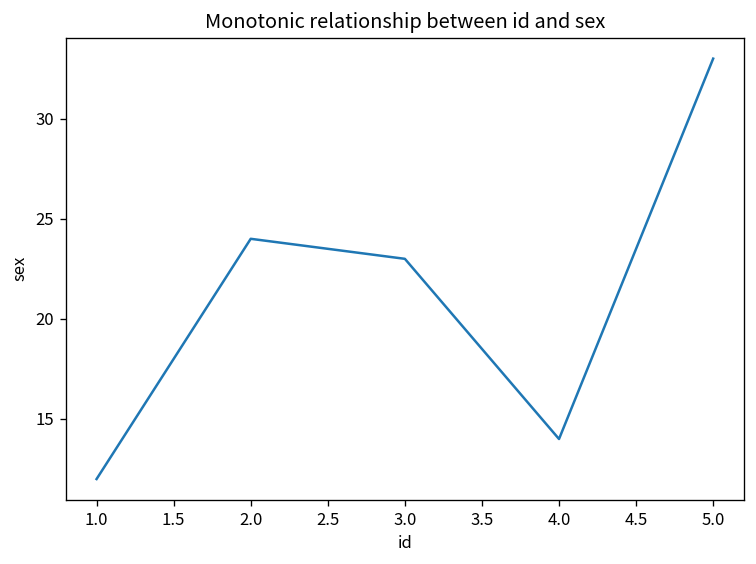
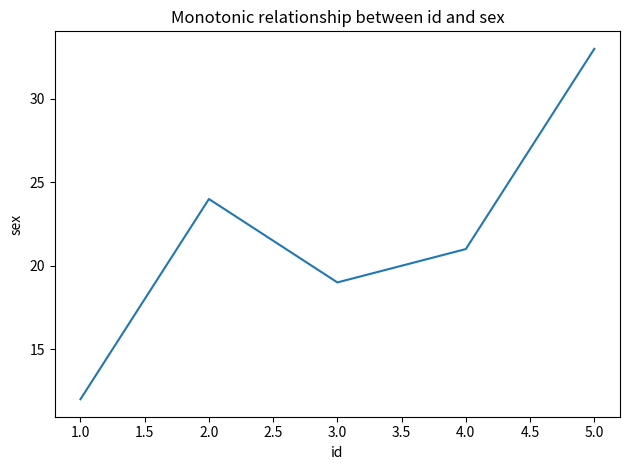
3.0: 23 -> 19
4.0: 14 -> 21
